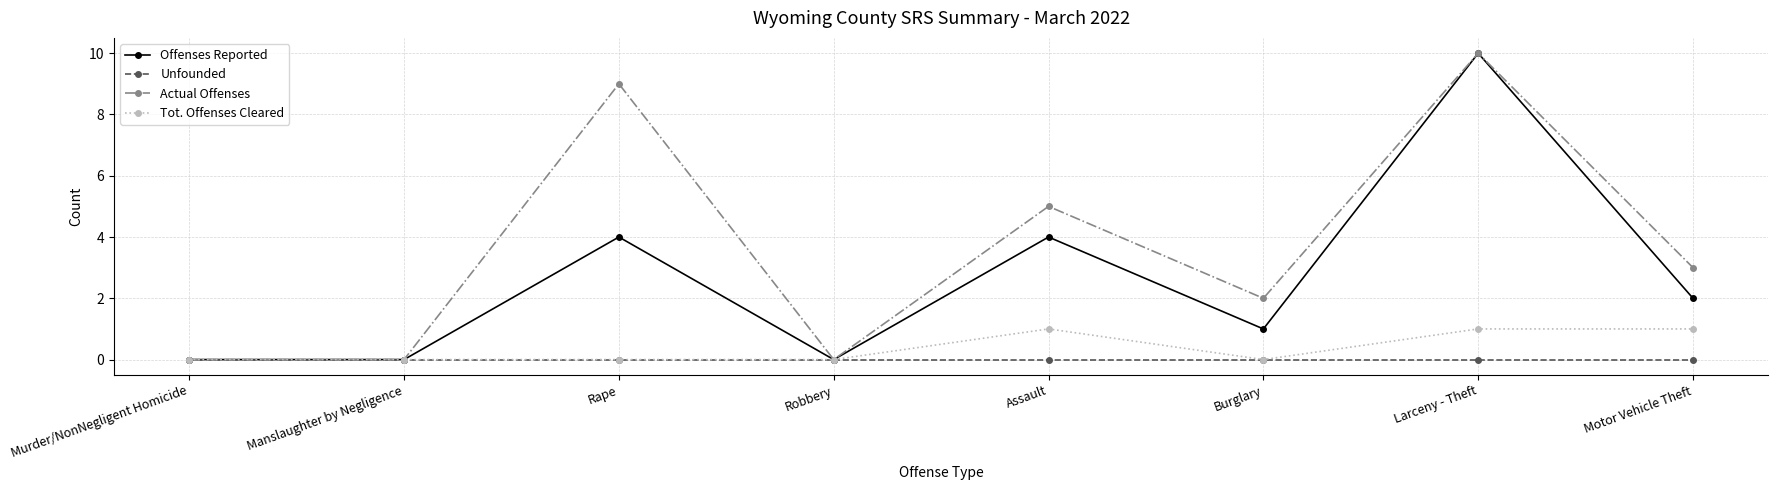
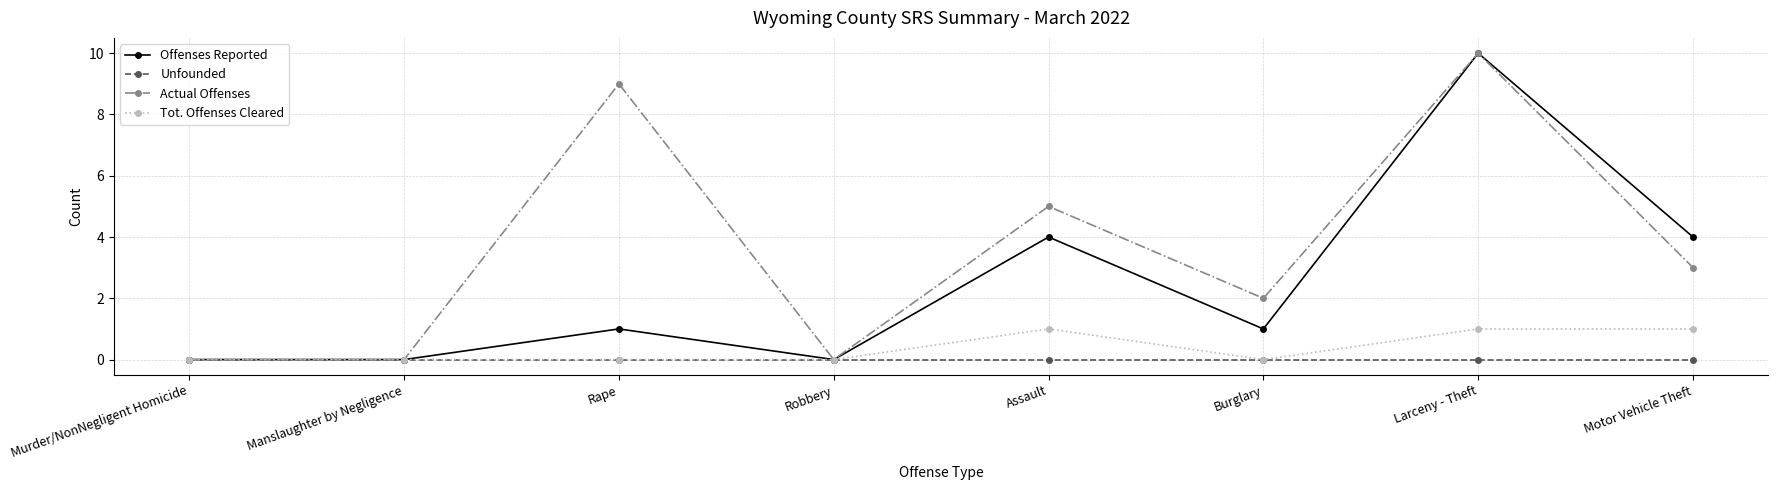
Offenses Reported, Rape: 4 -> 1
Offenses Reported, Motor Vehicle Theft: 2 -> 4
